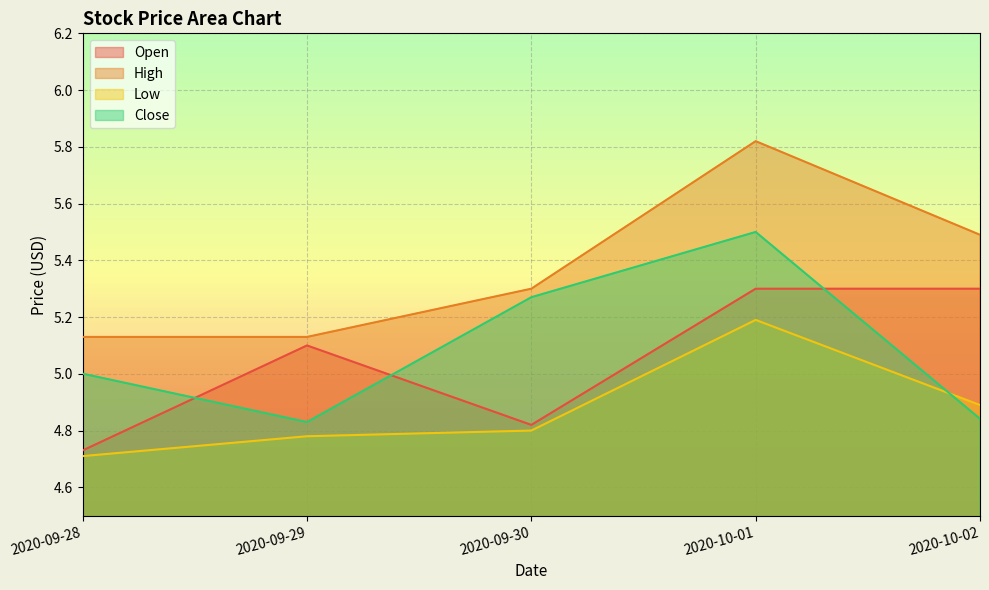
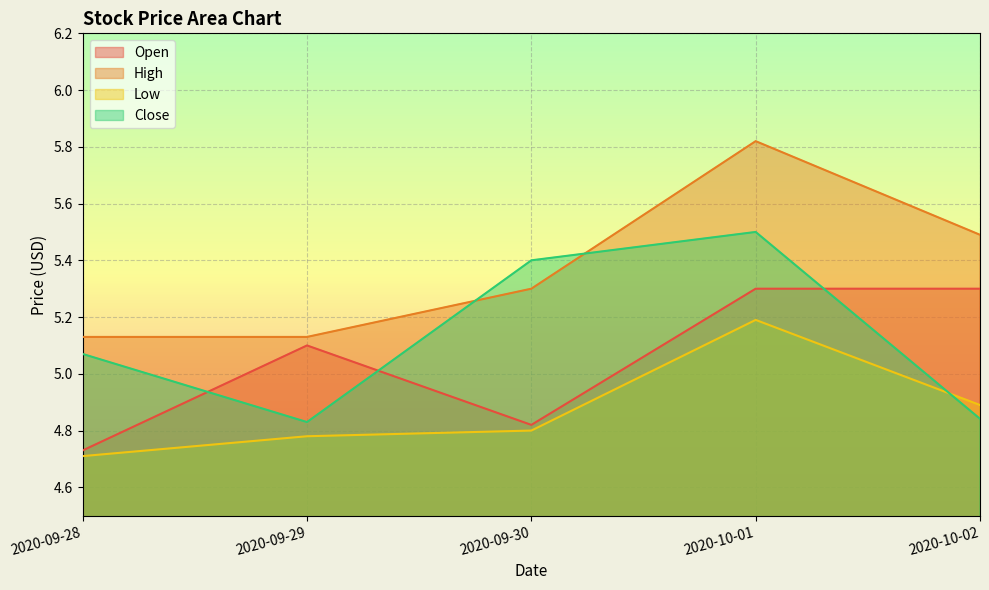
Close, 2020-09-28: 5.00 -> 5.07
Close, 2020-09-30: 5.27 -> 5.40
